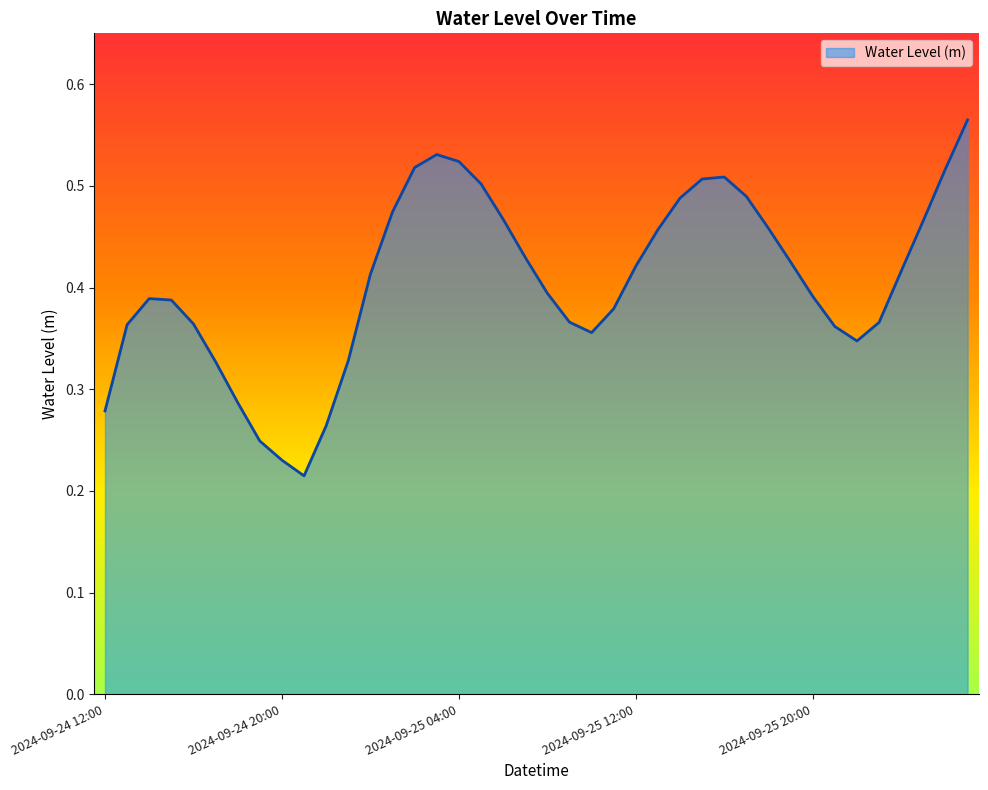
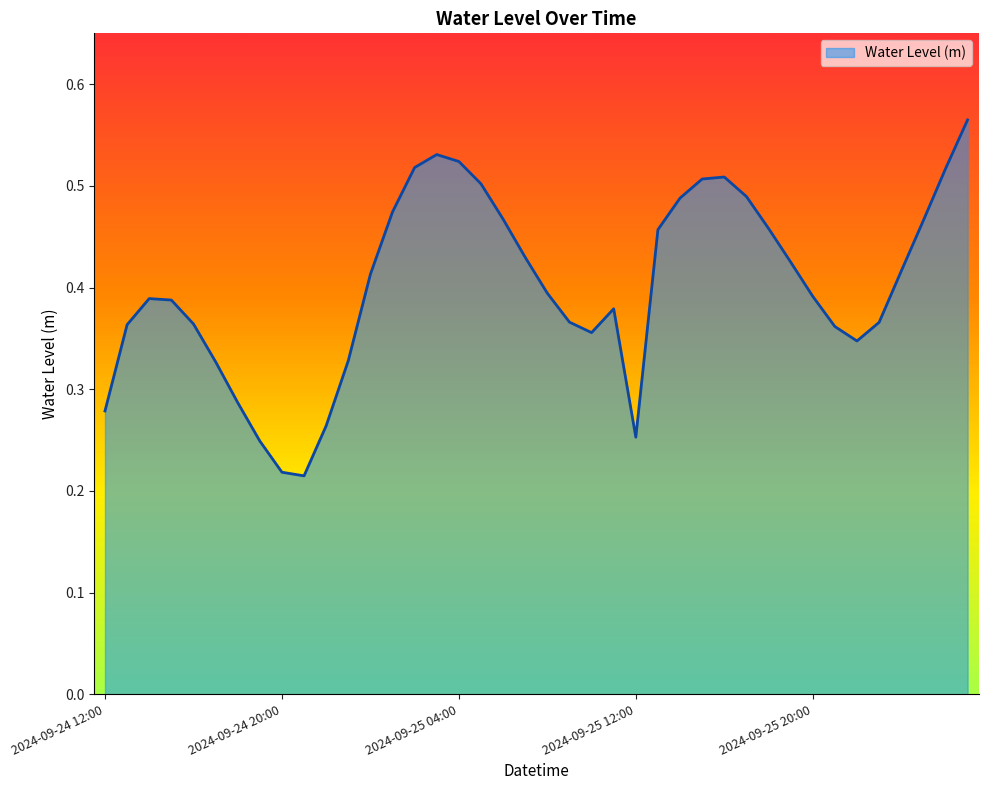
2024-09-24 20:00: 0.230 -> 0.218
2024-09-25 12:00: 0.421 -> 0.253
